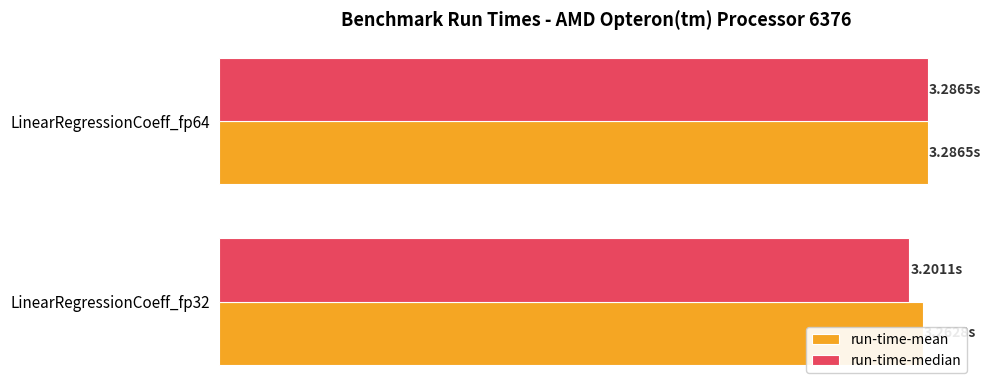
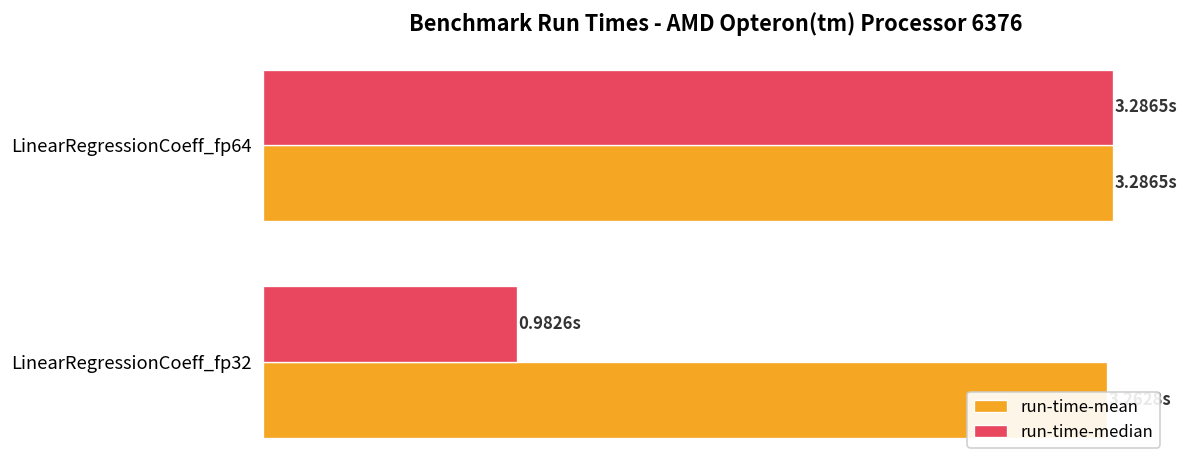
run-time-median, LinearRegressionCoeff_fp32: 3.2011s -> 0.9826s
